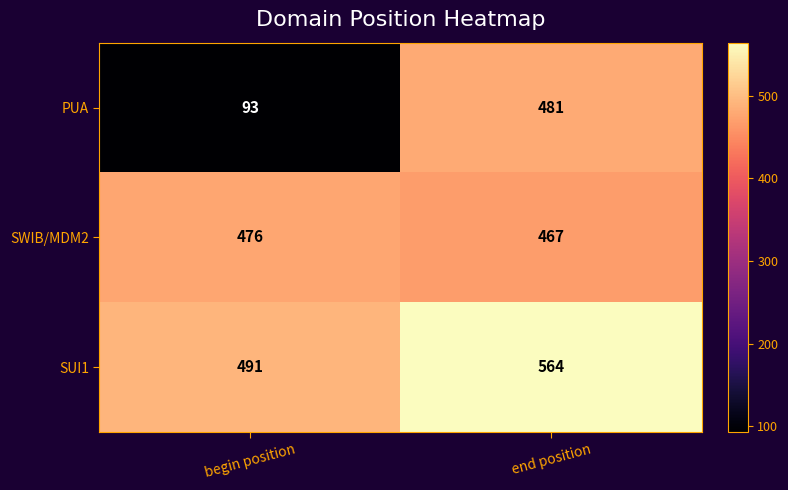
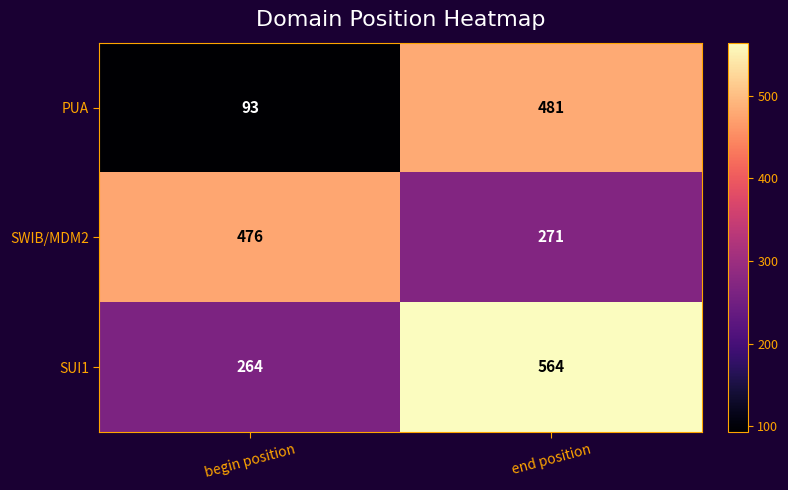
SWIB/MDM2, end position: 467 -> 271
SUI1, begin position: 491 -> 264
